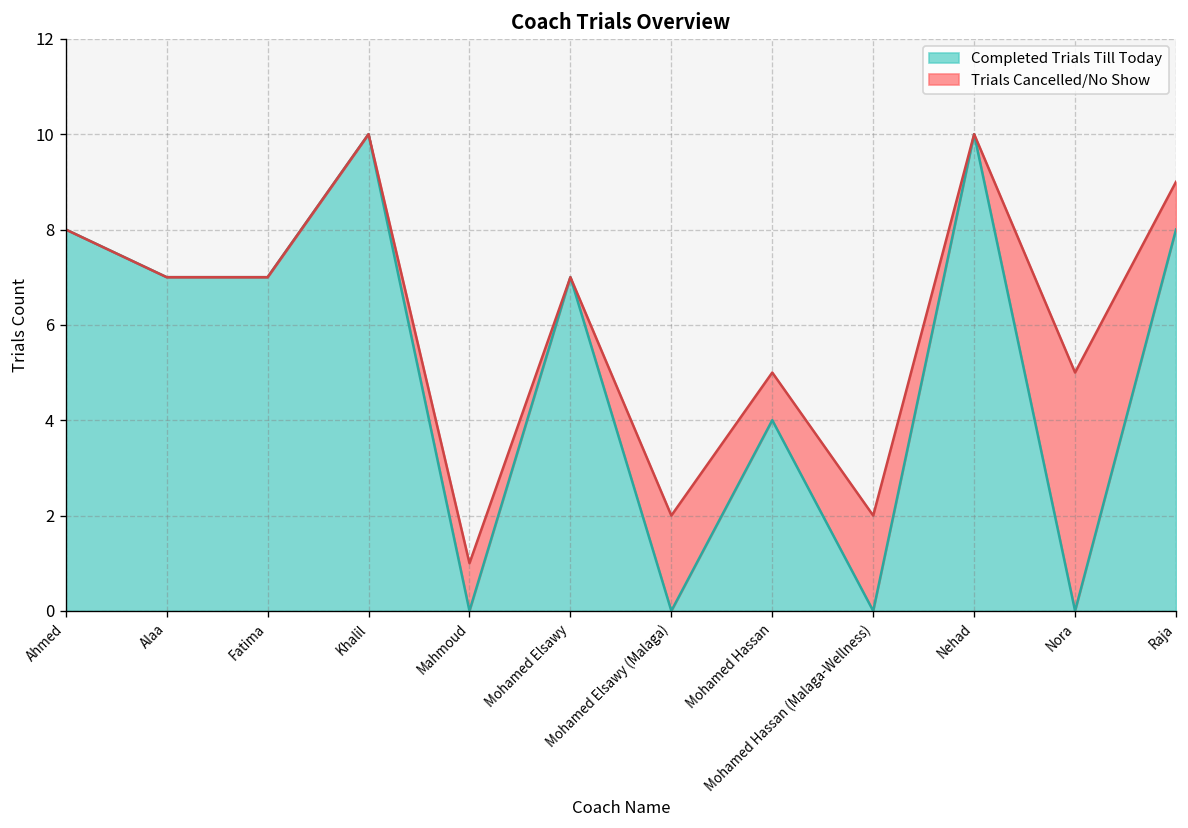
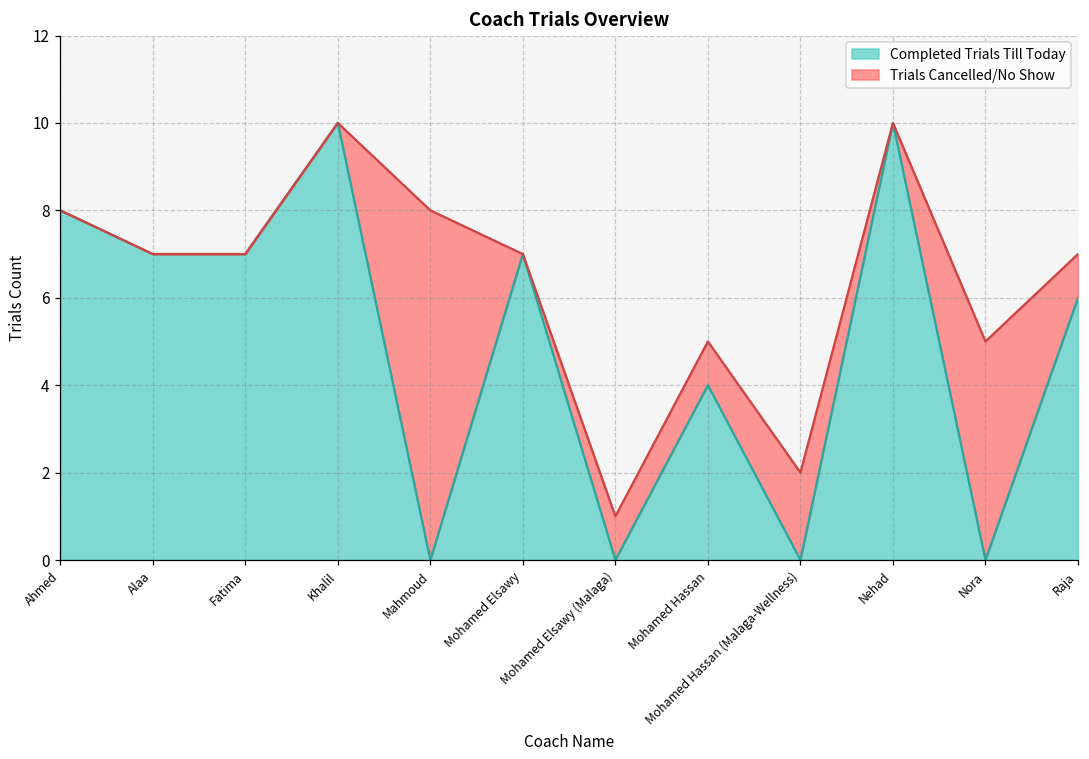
Trials Cancelled/No Show, Mahmoud: 1 -> 8
Trials Cancelled/No Show, Mohamed Elsawy (Malaga): 2 -> 1
Completed Trials Till Today, Raja: 8 -> 6
